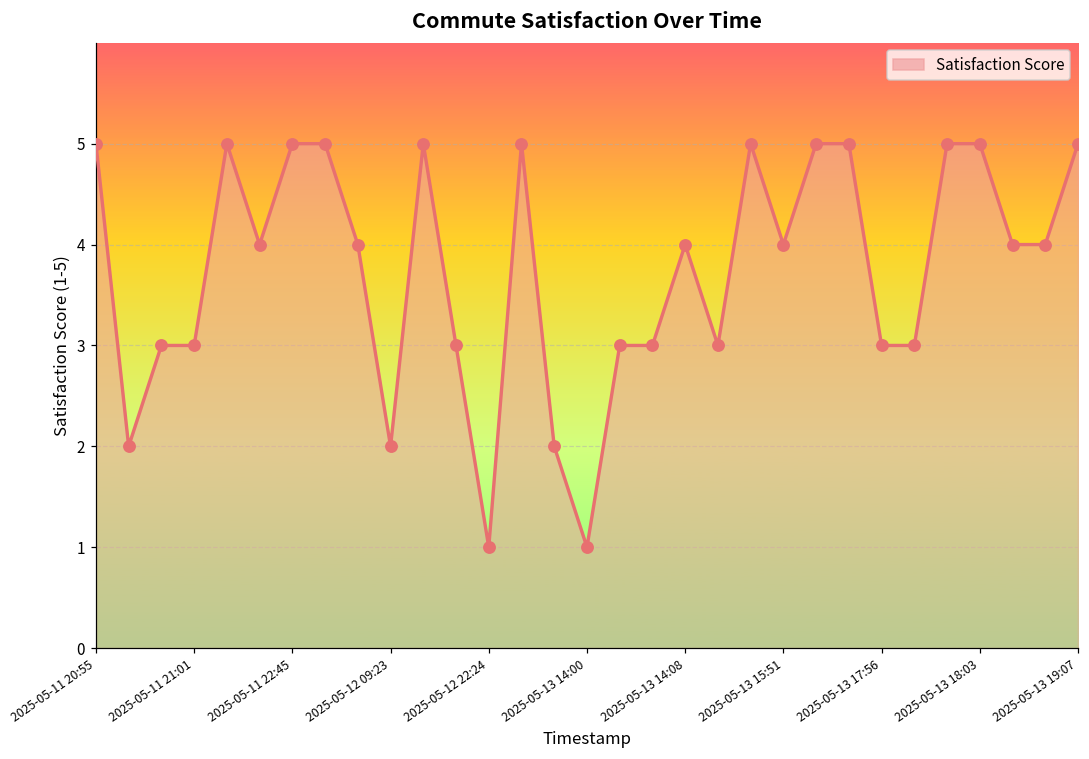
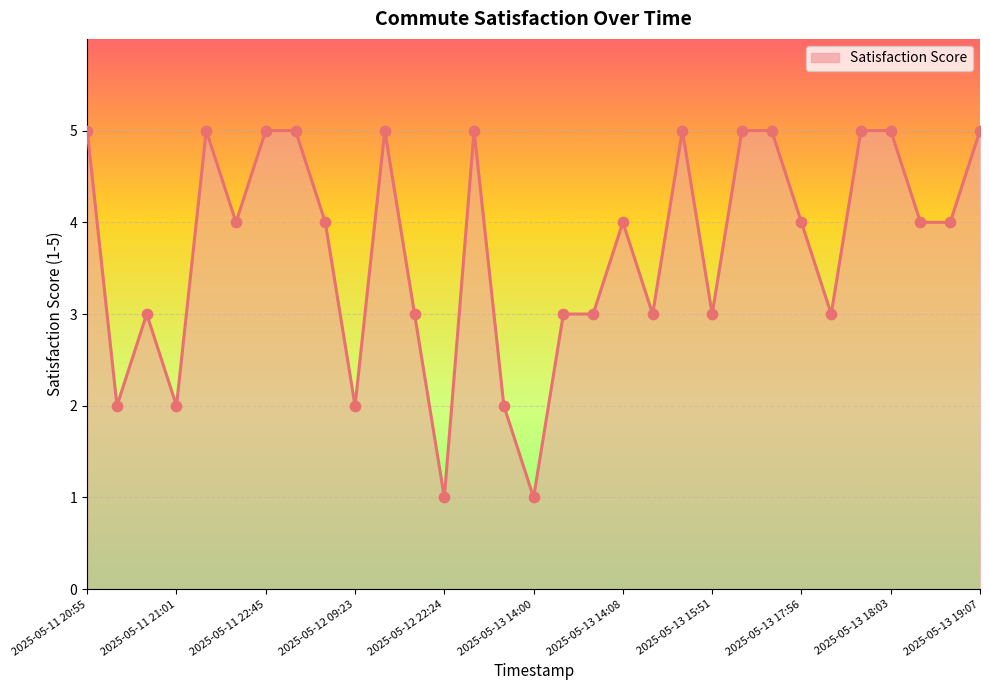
2025-05-11 21:01: 3 -> 2
2025-05-13 15:51: 4 -> 3
2025-05-13 17:56: 3 -> 4
